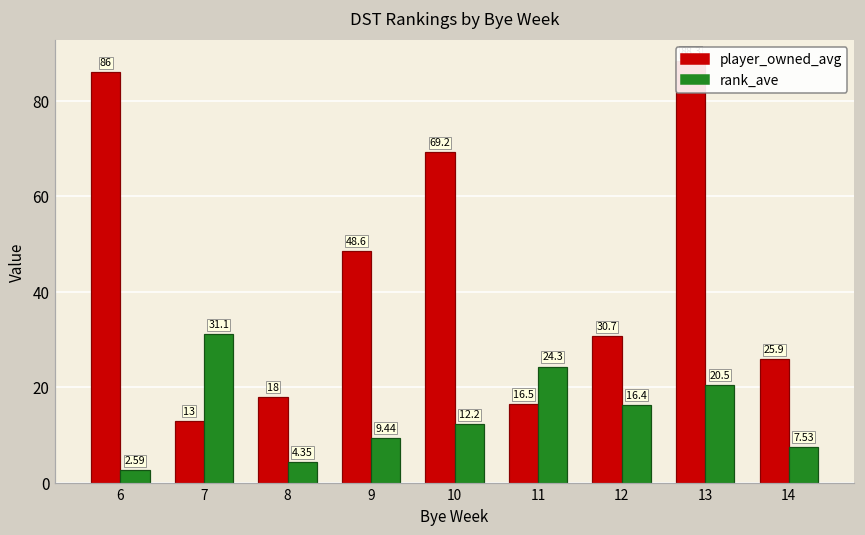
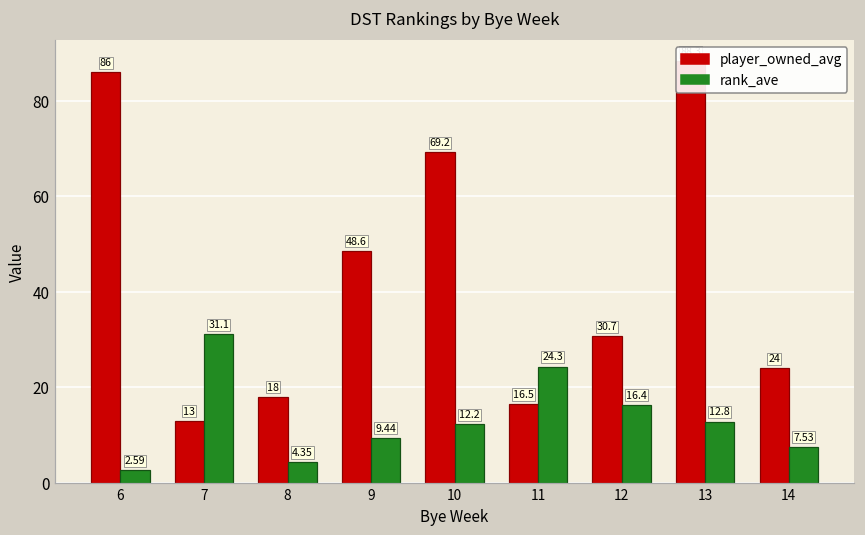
rank_ave, 13: 20.5 -> 12.8
player_owned_avg, 14: 25.9 -> 24
